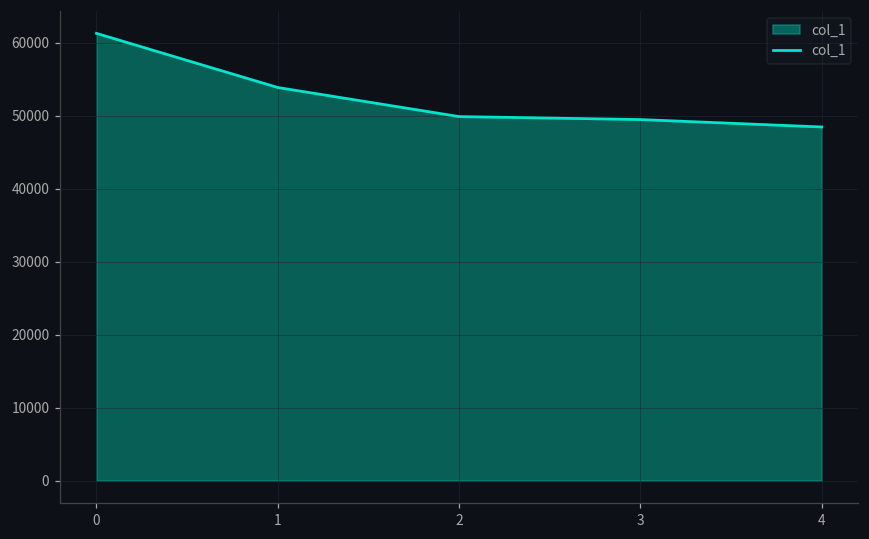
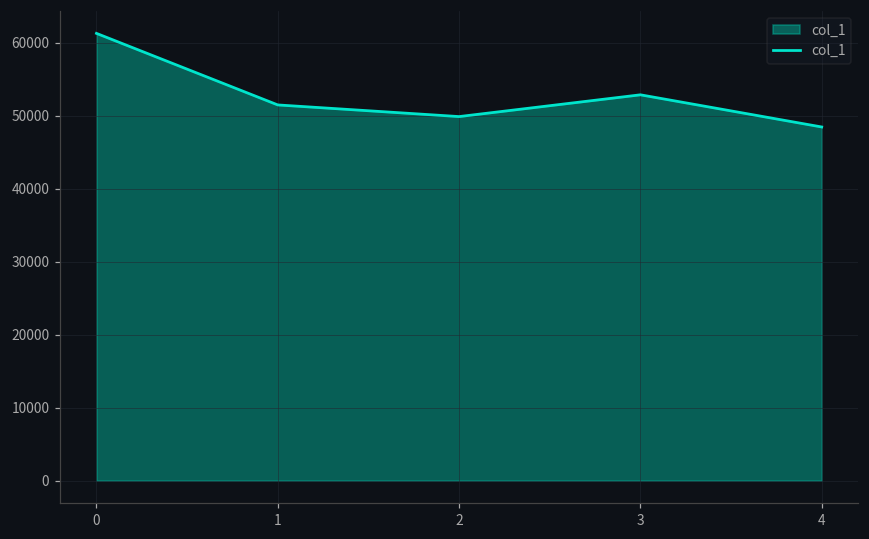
1: 54000 -> 51000
3: 49000 -> 53000
